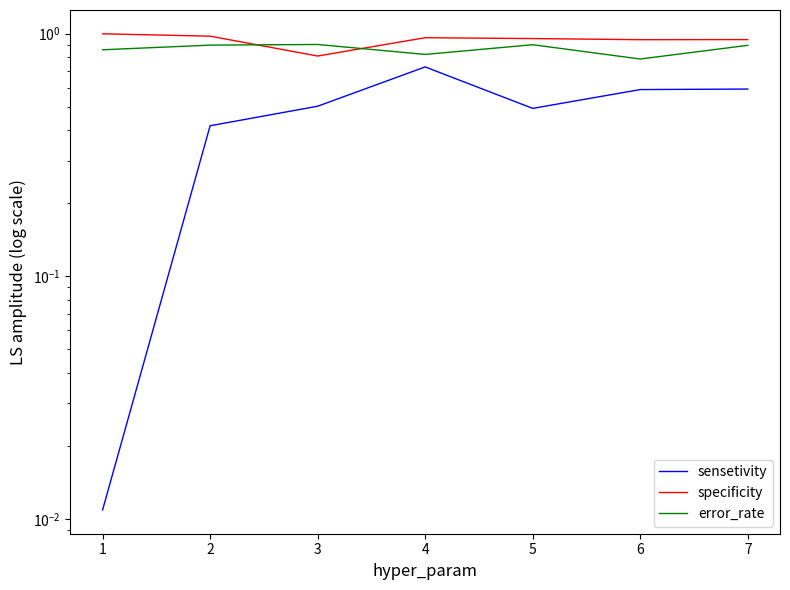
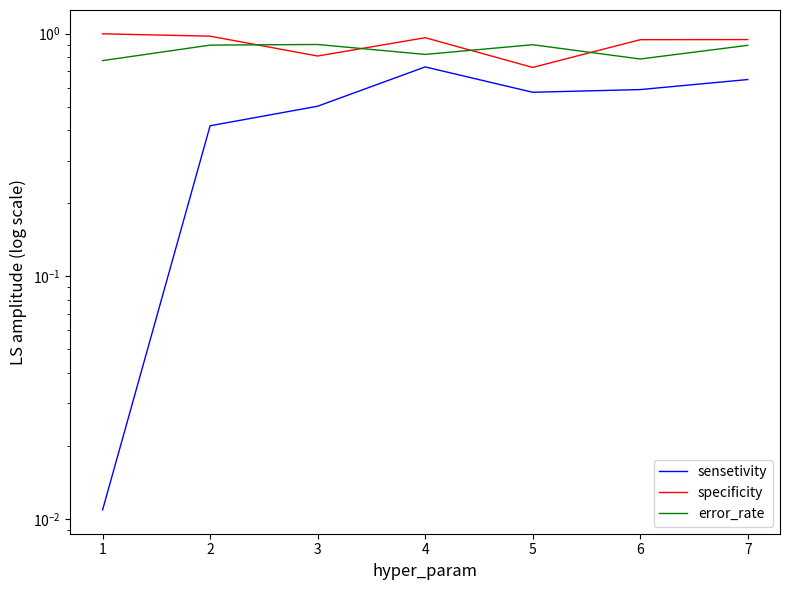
error_rate, 1: 0.86 -> 0.77
sensetivity, 5: 0.49 -> 0.57
specificity, 5: 0.96 -> 0.73
sensetivity, 7: 0.59 -> 0.65
